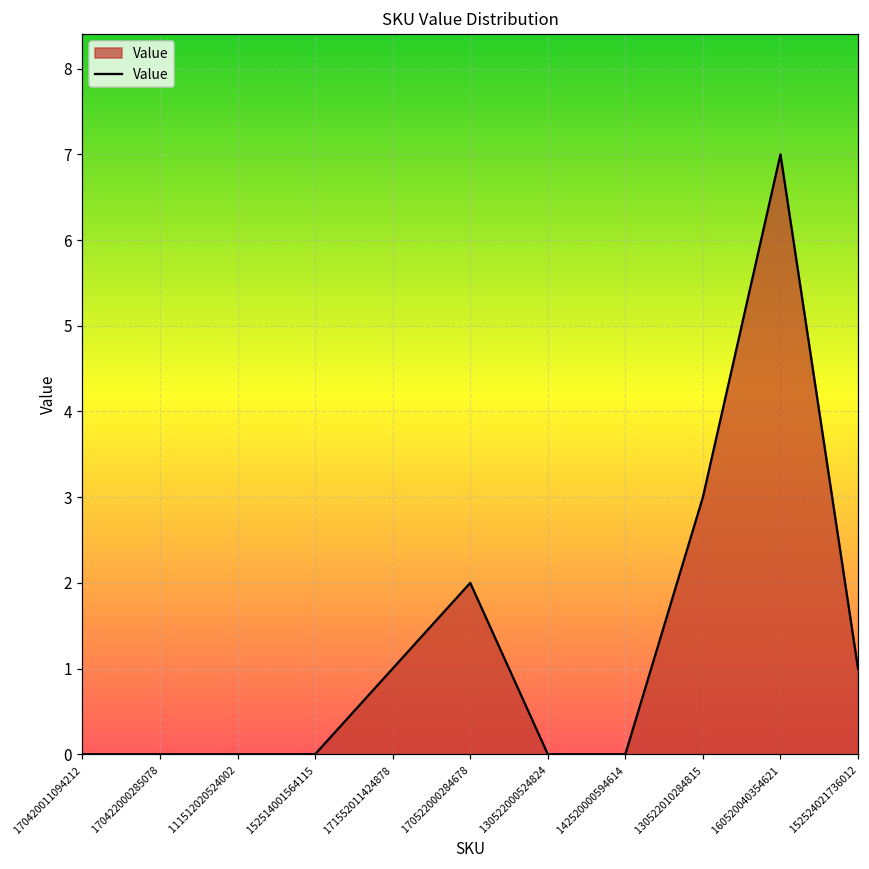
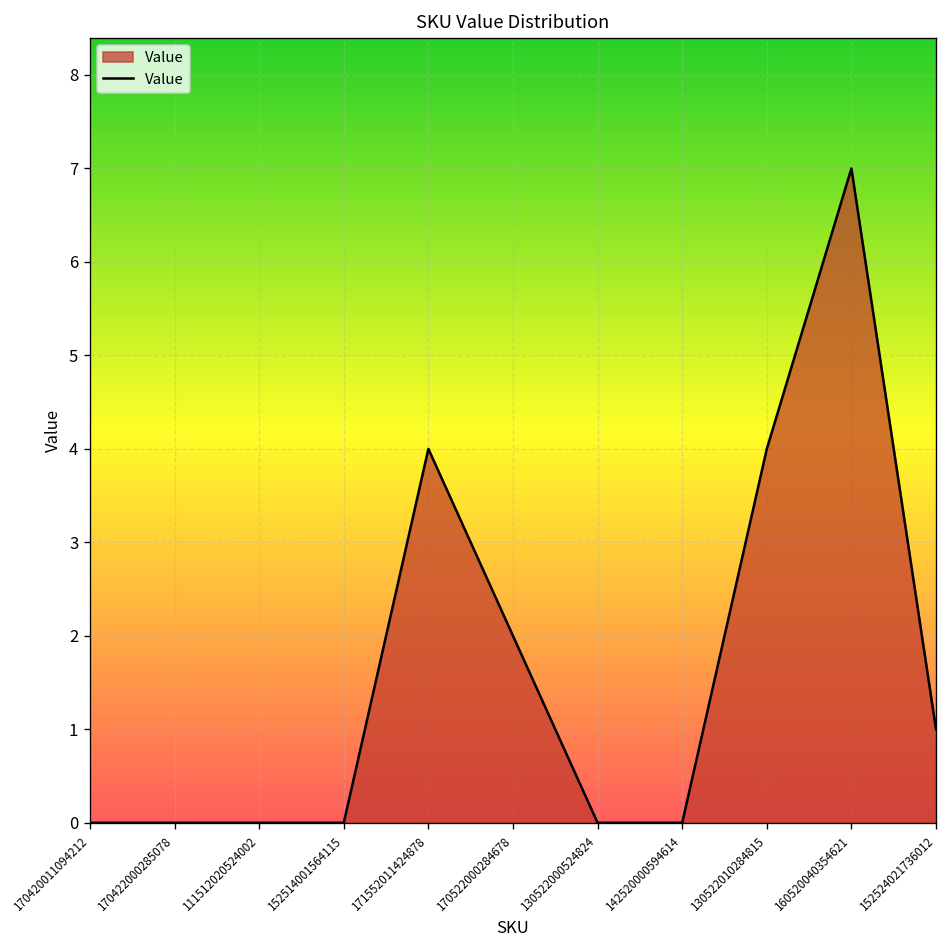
171552011424878: 1 -> 4
130522010284815: 3 -> 4
